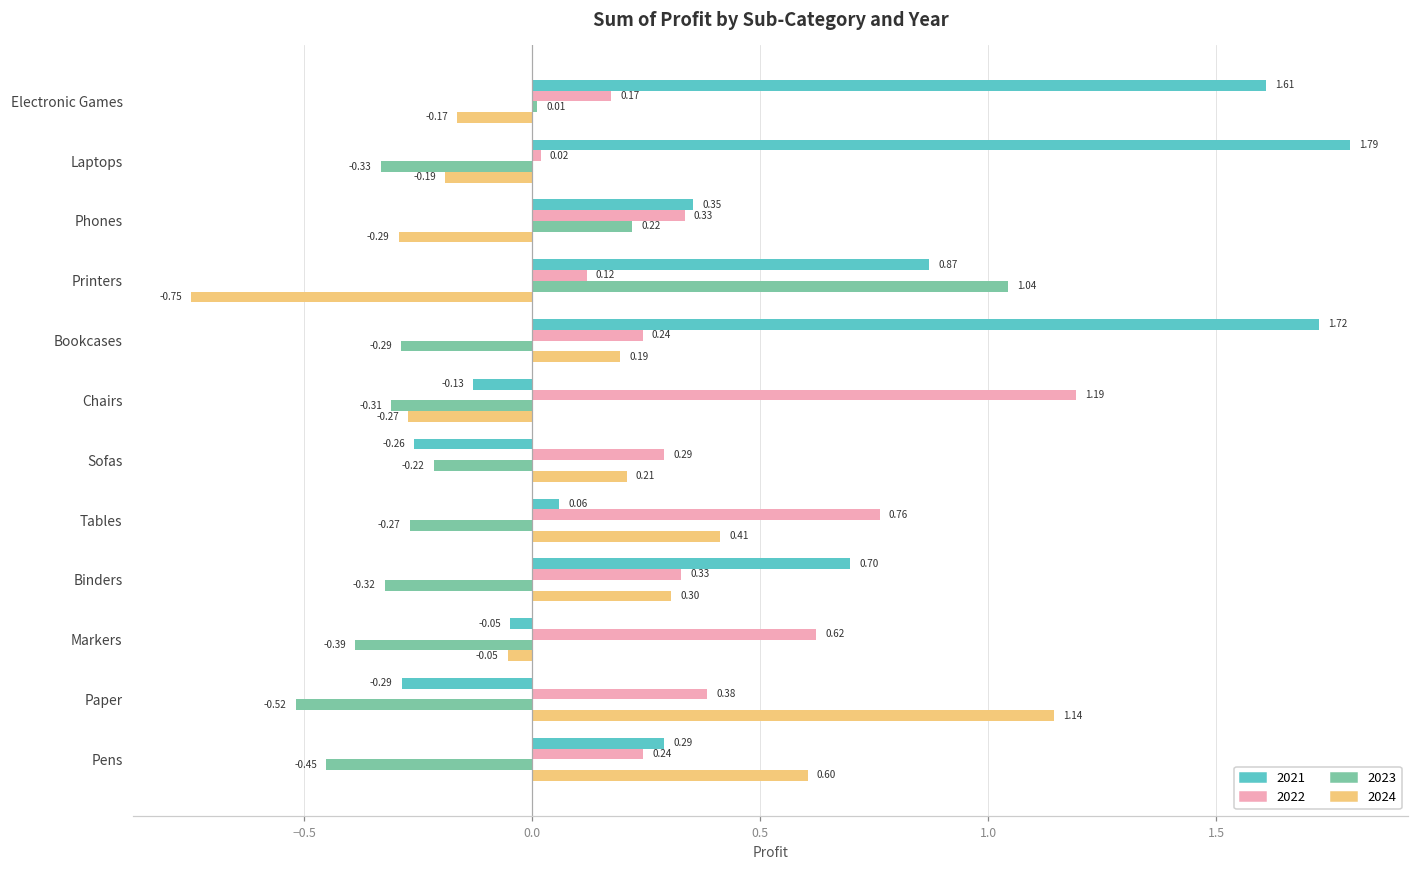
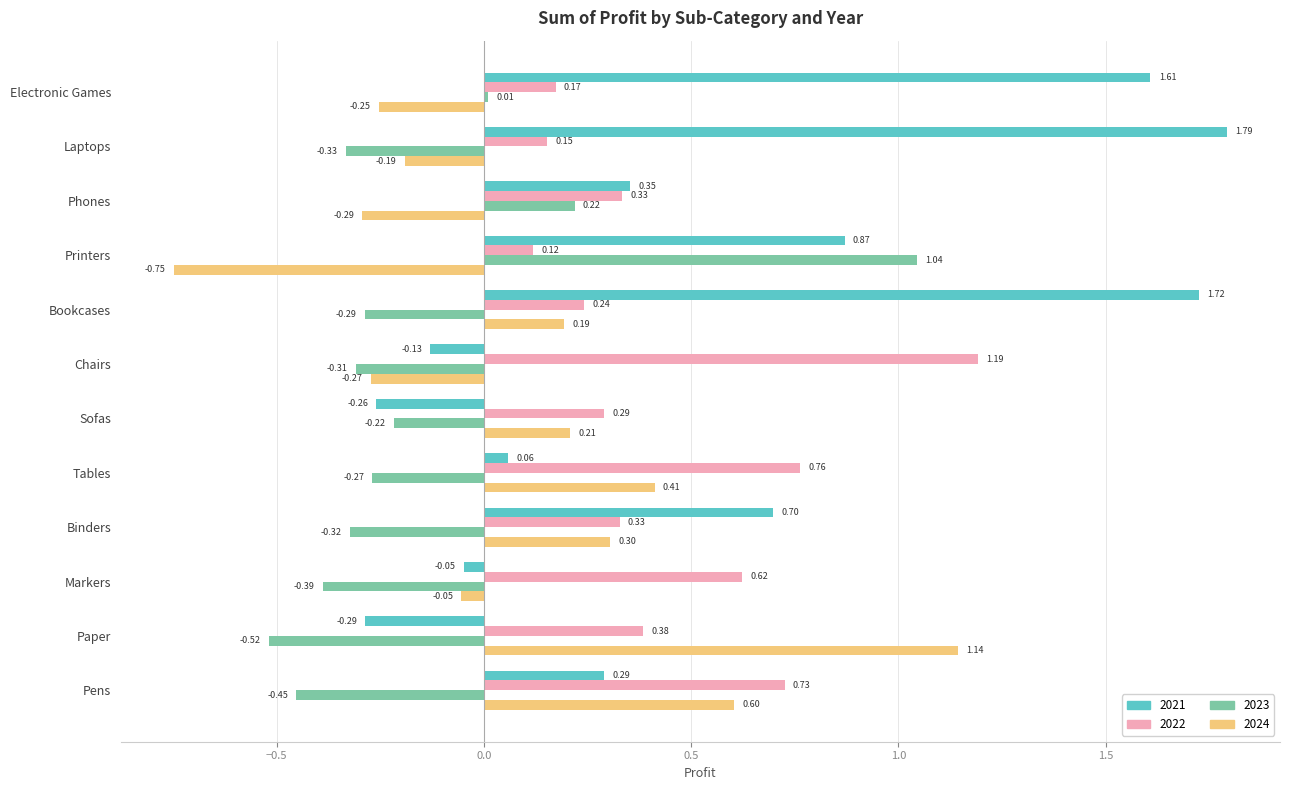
2024, Electronic Games: -0.17 -> -0.25
2022, Laptops: 0.02 -> 0.15
2022, Pens: 0.24 -> 0.73
